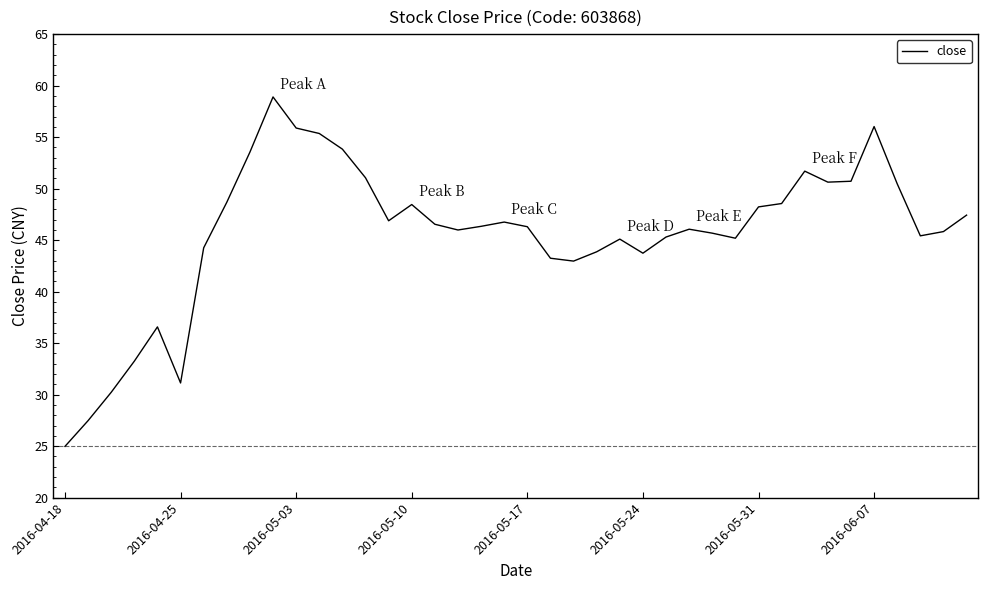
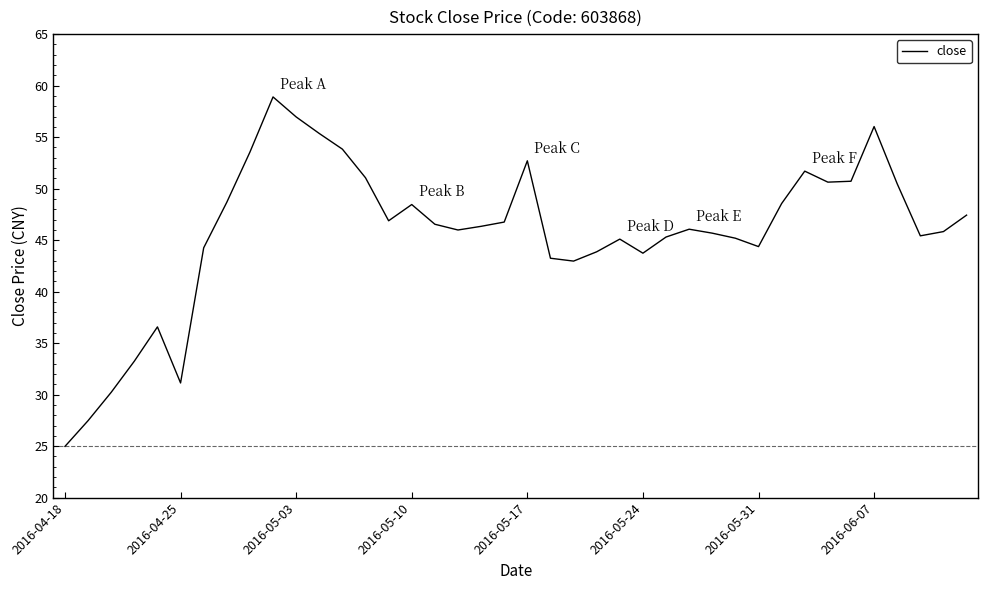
2016-05-03: 55.9 -> 57.0
2016-05-17: 46.3 -> 52.7
2016-05-31: 48.2 -> 44.4
